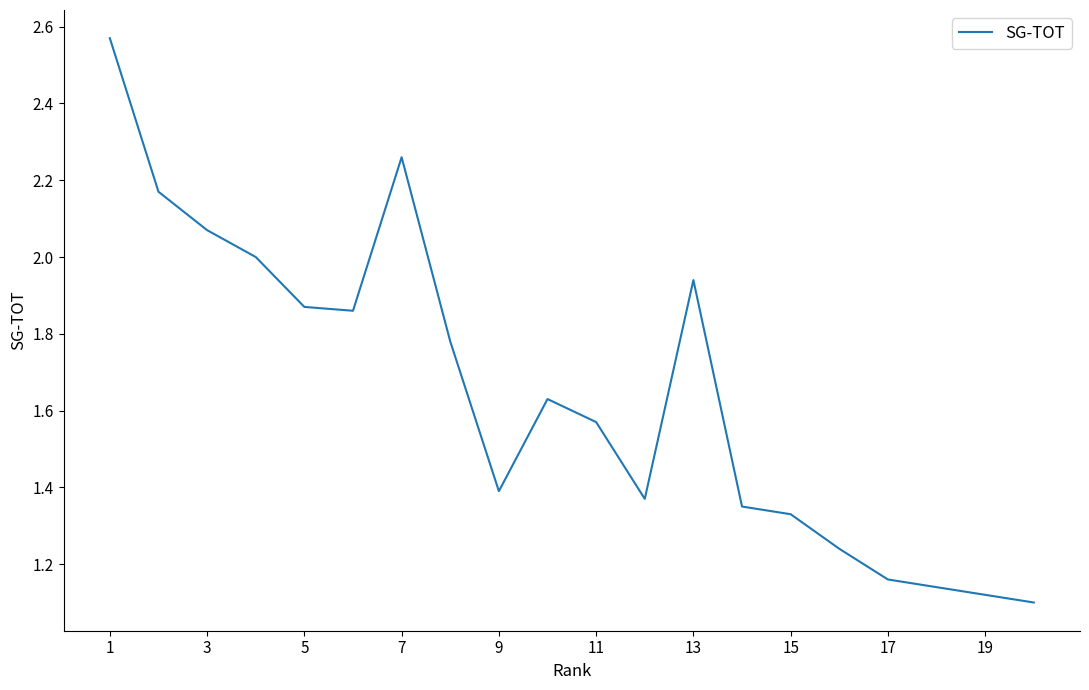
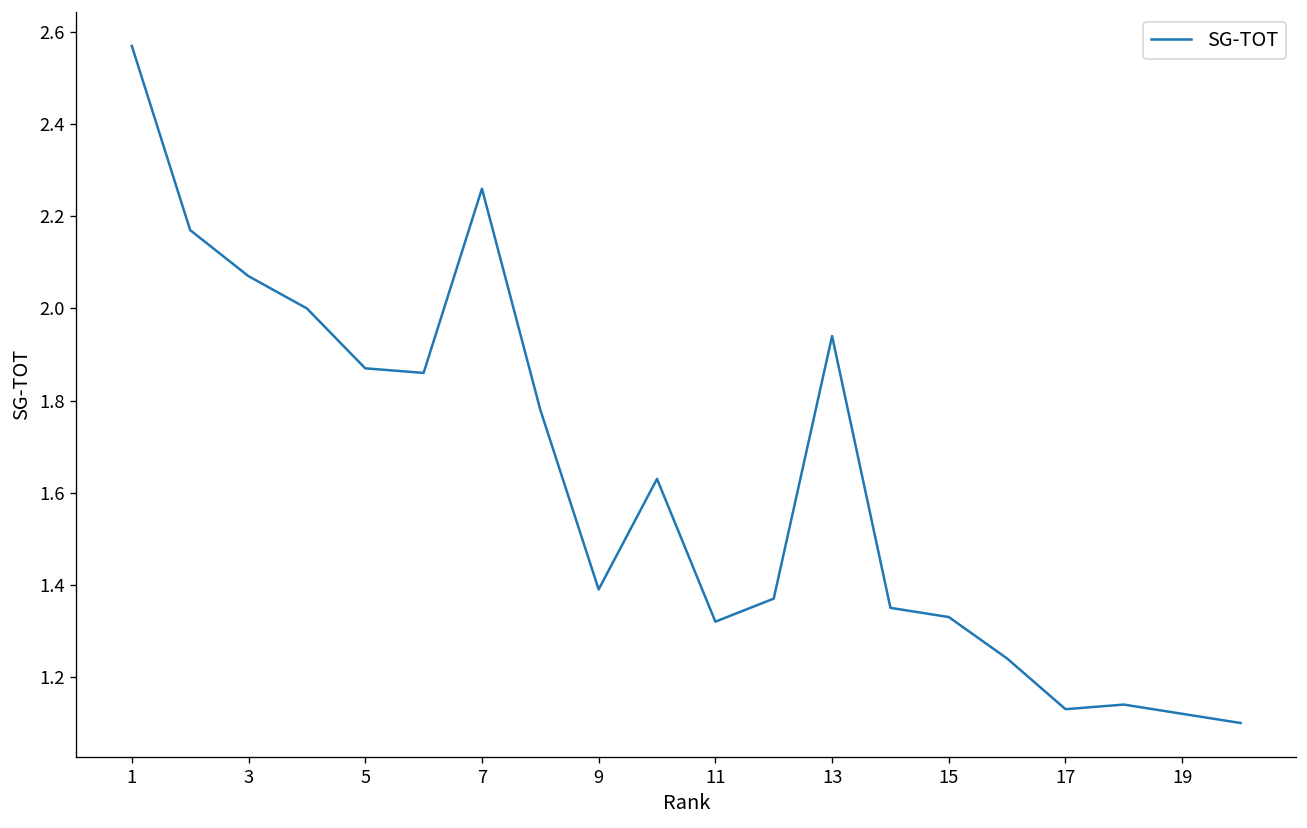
11: 1.57 -> 1.32
17: 1.16 -> 1.13
